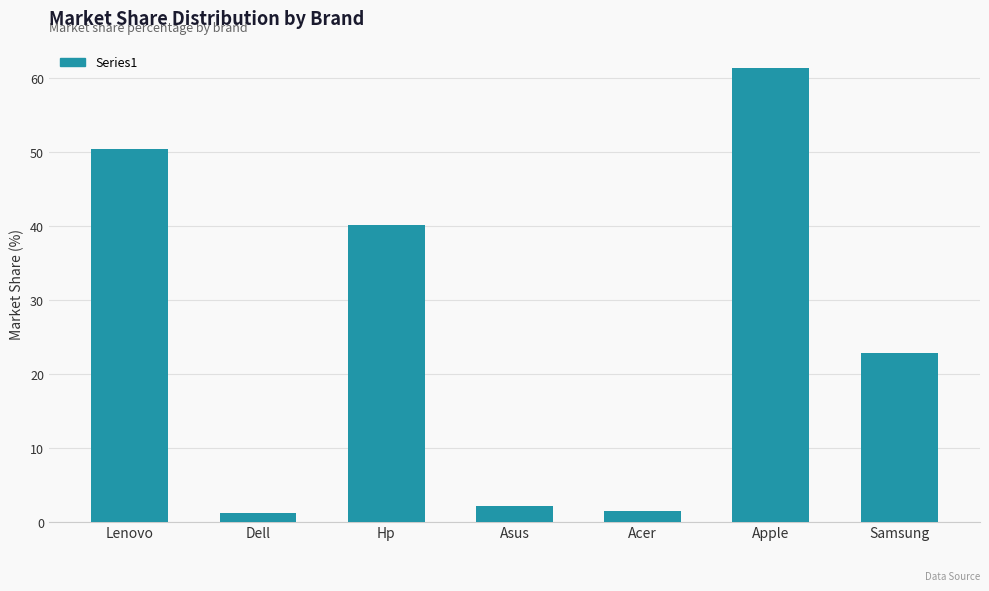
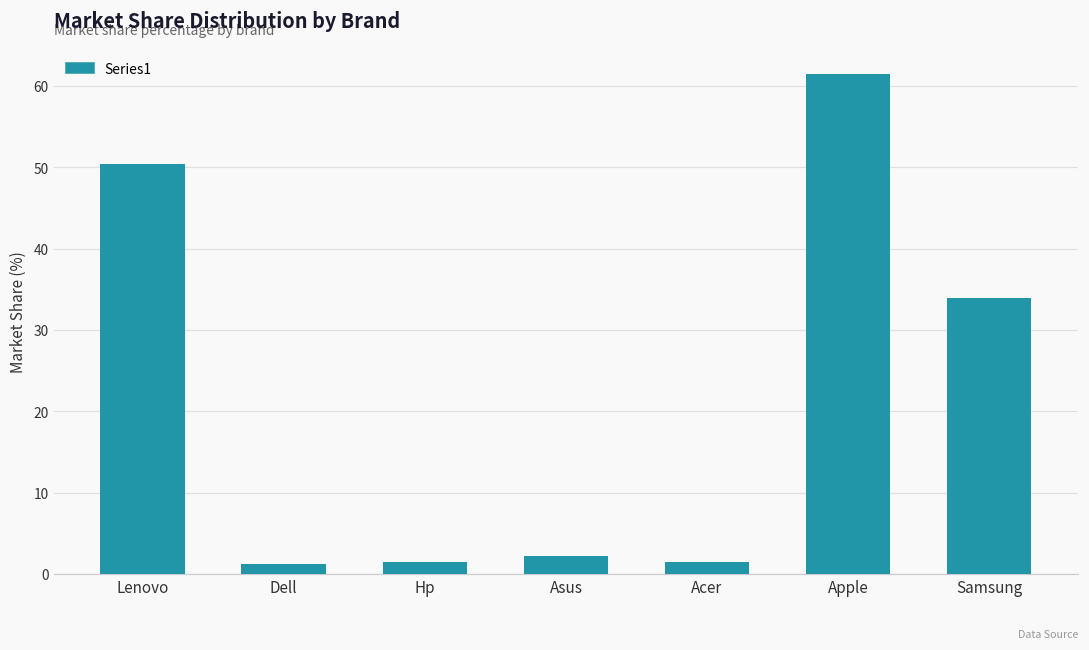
Hp: 40 -> 2
Samsung: 23 -> 34
